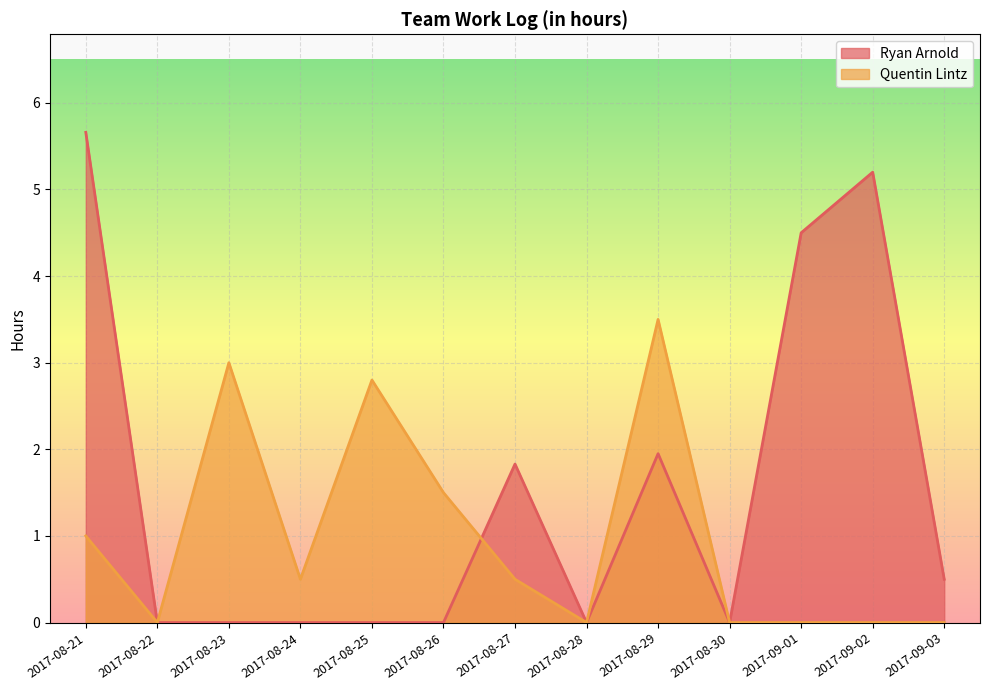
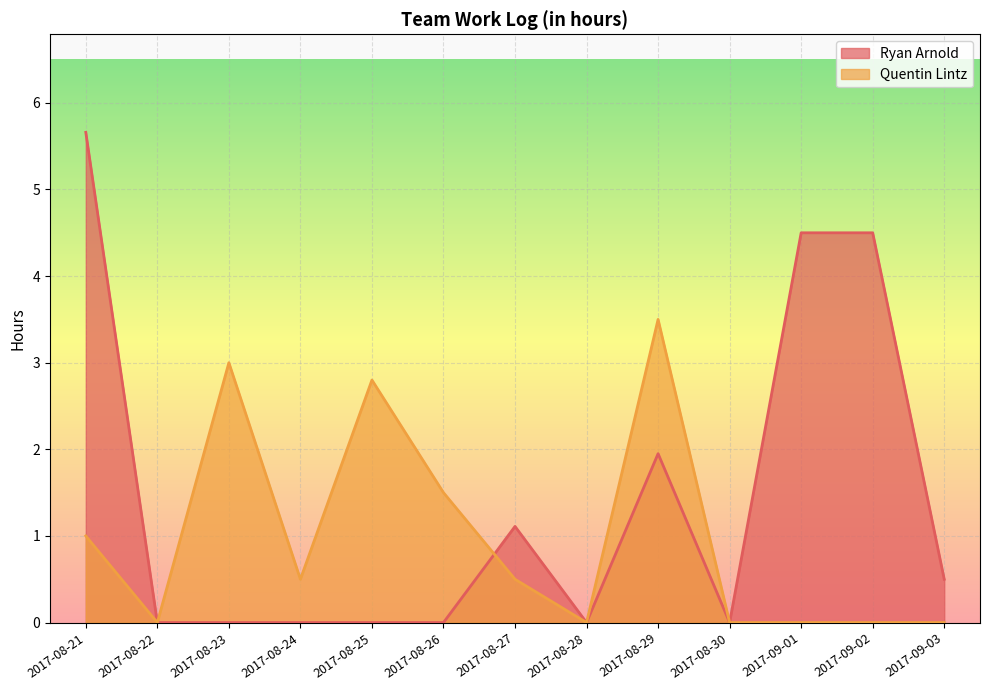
Ryan Arnold, 2017-08-27: 1.8 -> 1.1
Ryan Arnold, 2017-09-02: 5.2 -> 4.5
